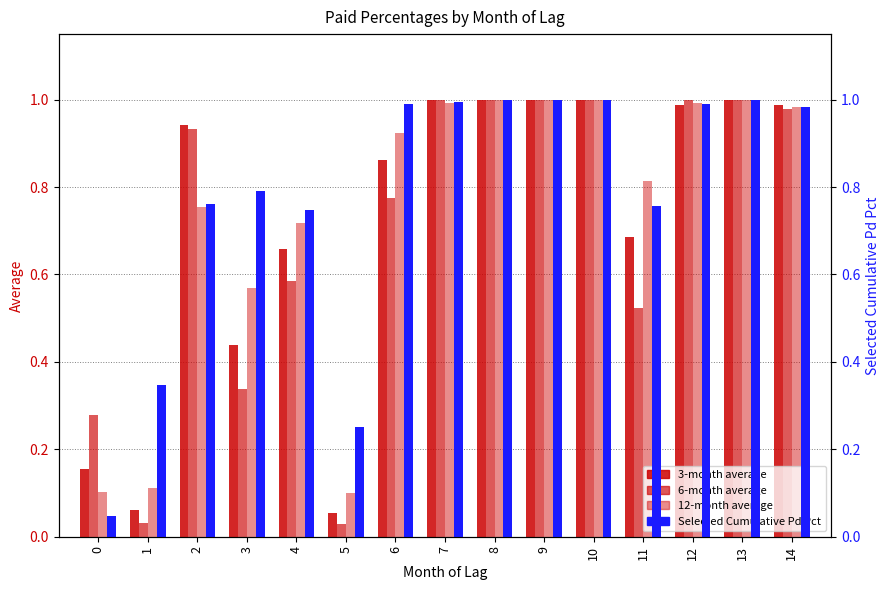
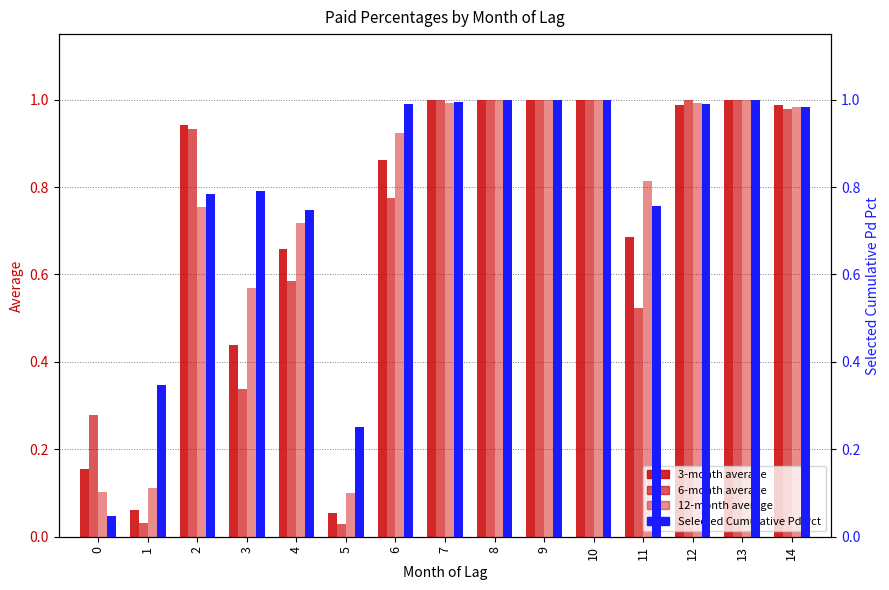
Selected Cumulative Pd Pct, 2: 0.76 -> 0.78
